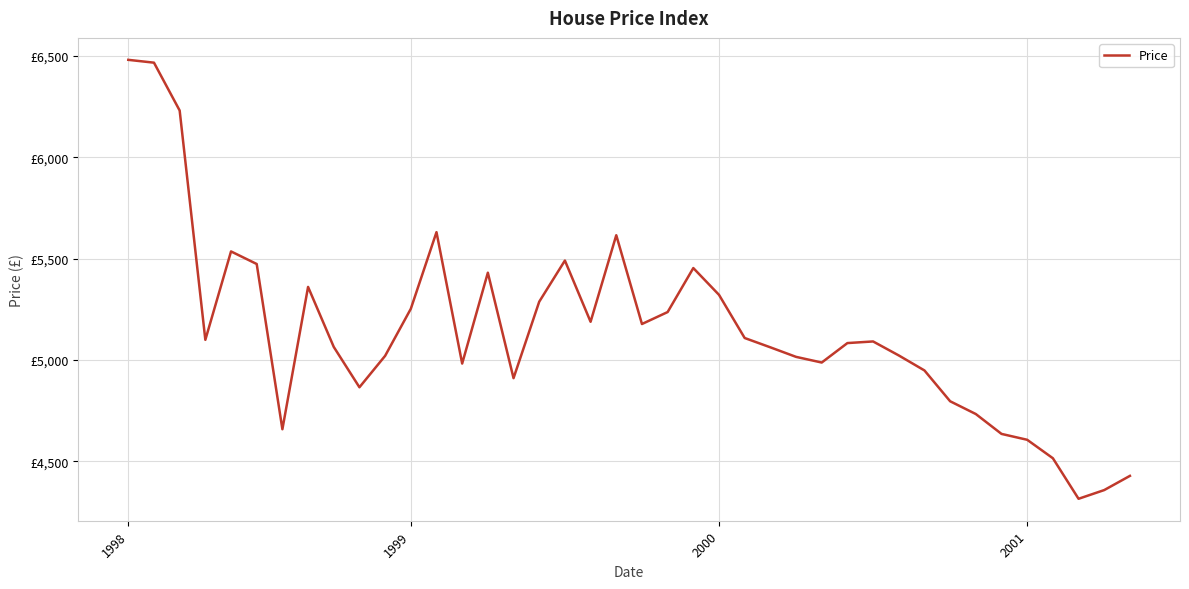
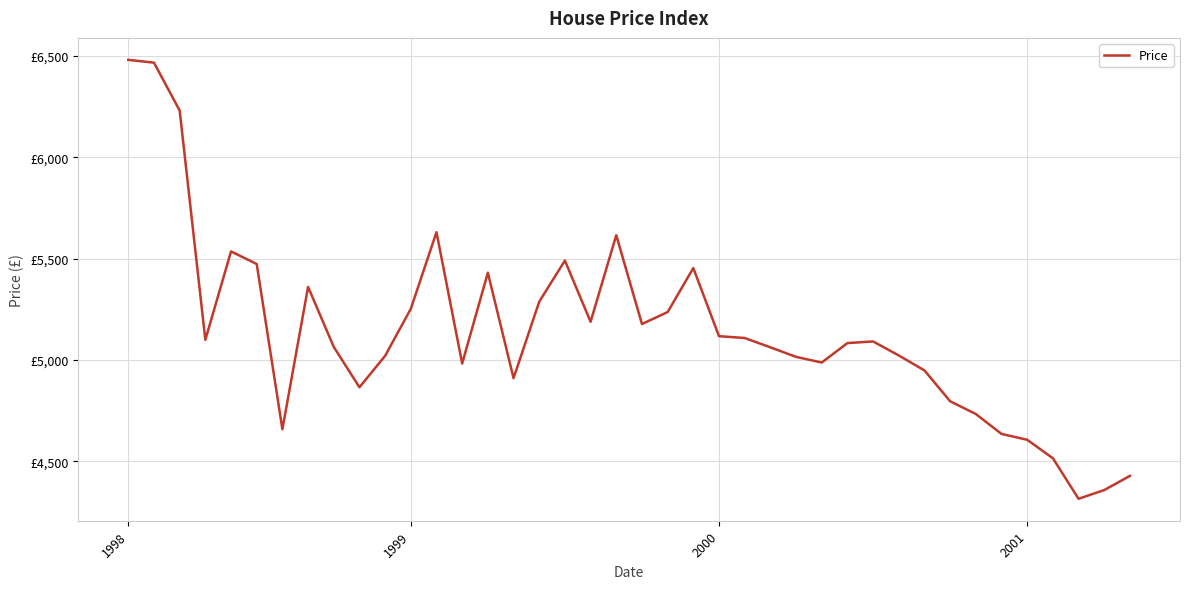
2000: £5,320 -> £5,120
